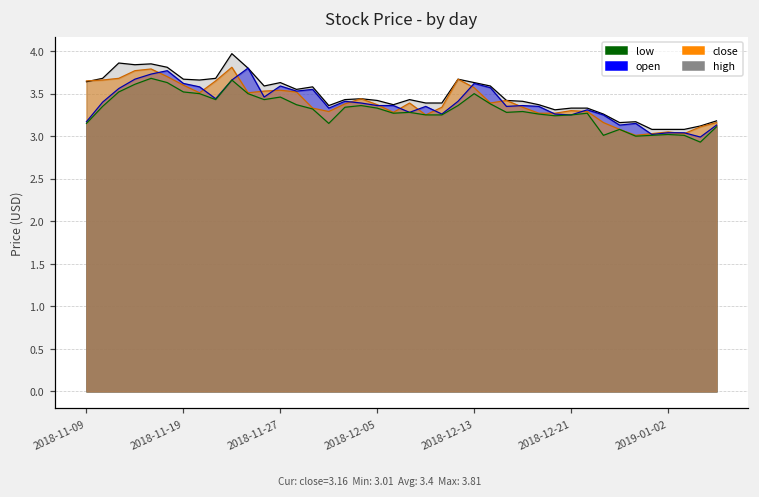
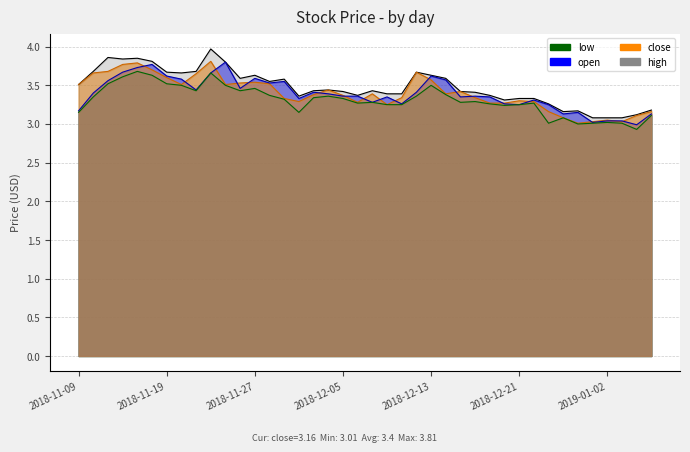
close, 2018-11-09: 3.7 -> 3.5
high, 2018-11-09: 3.6 -> 3.5
